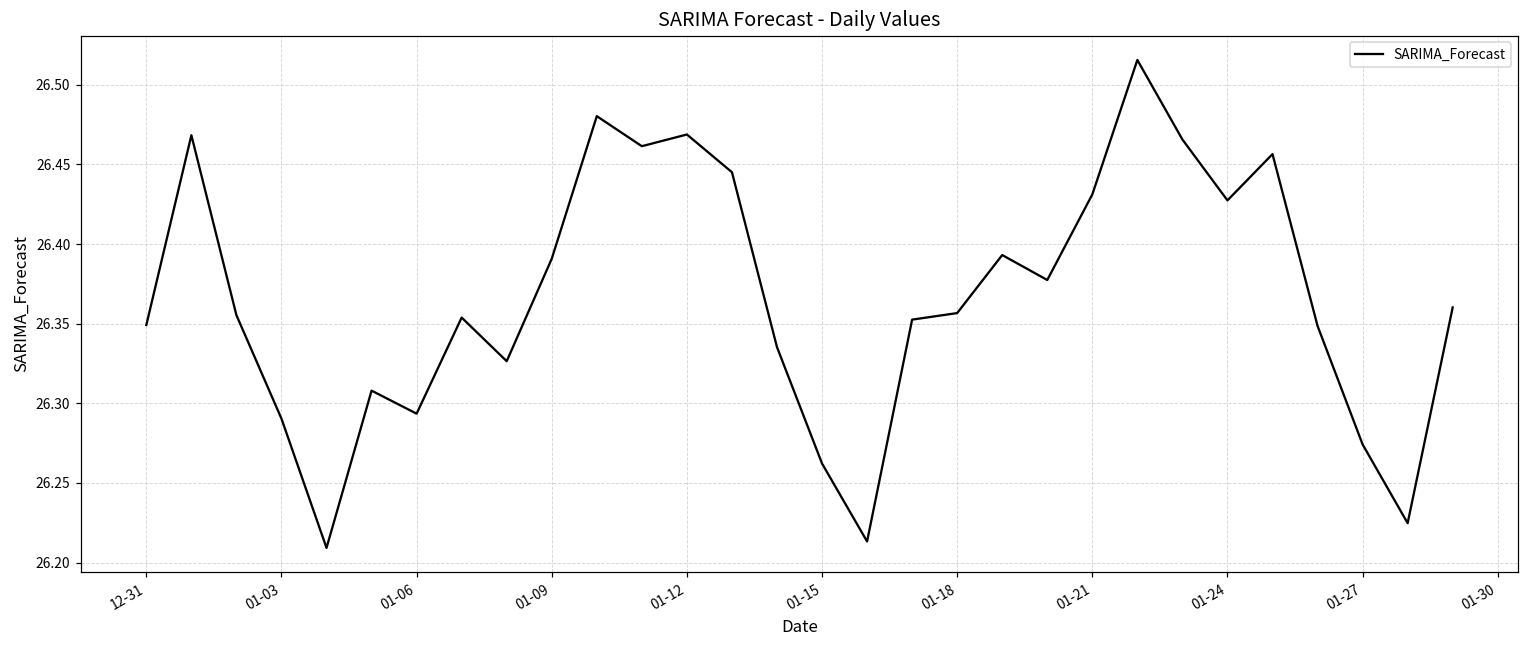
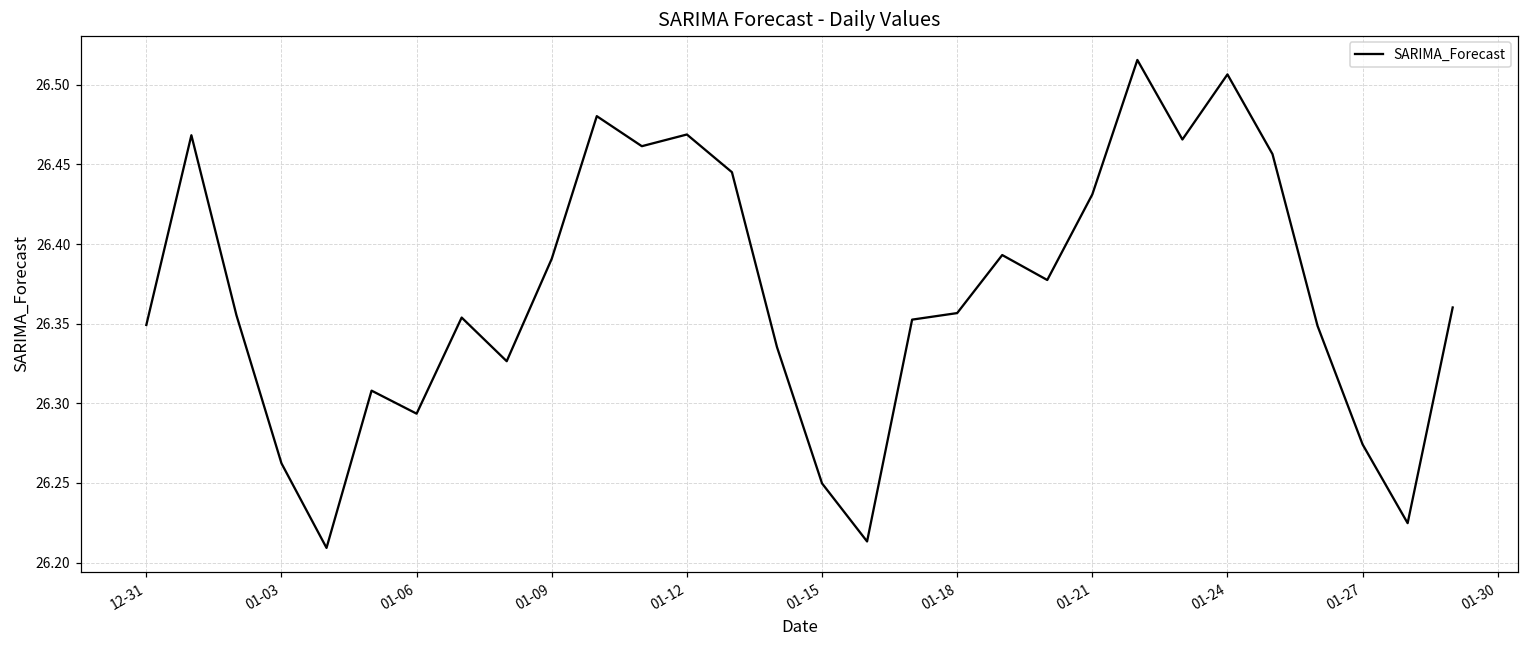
01-03: 26.290 -> 26.262
01-15: 26.262 -> 26.250
01-24: 26.427 -> 26.506
